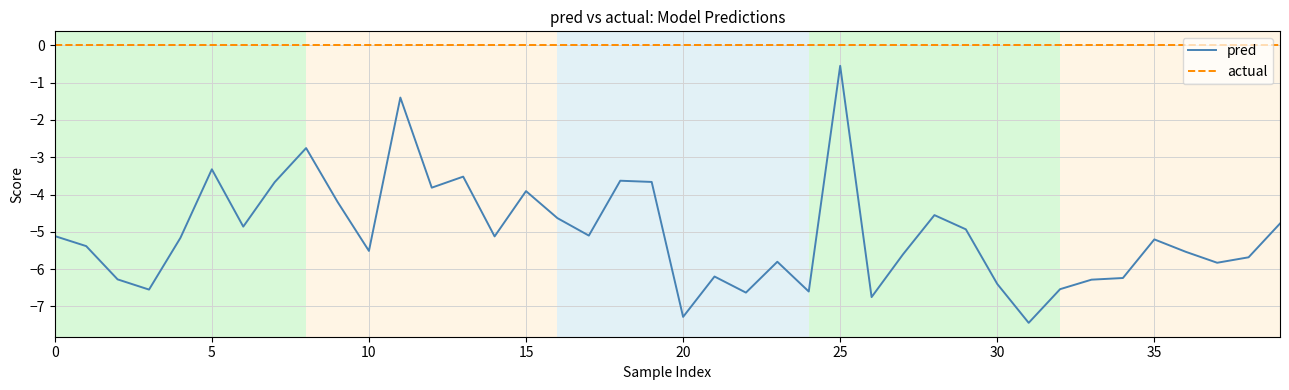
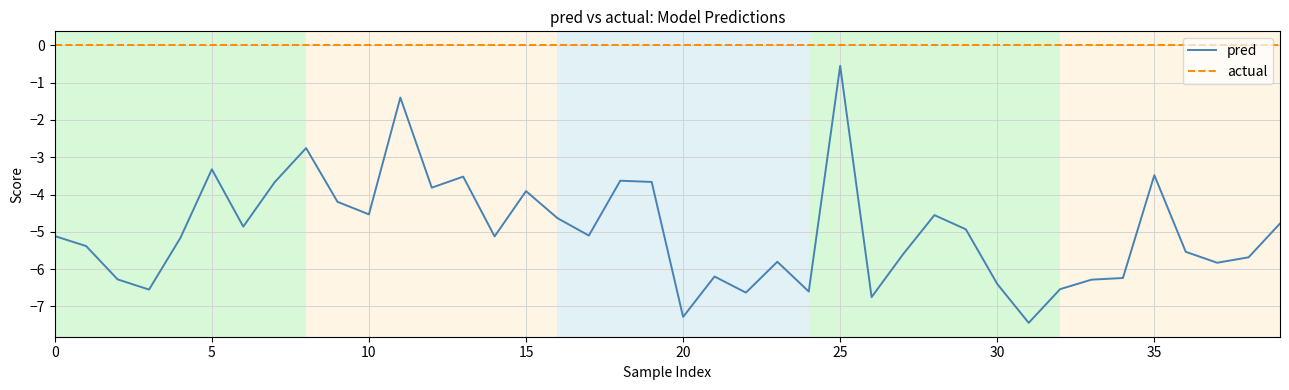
pred, 10: -5.5 -> -4.5
pred, 35: -5.2 -> -3.5
